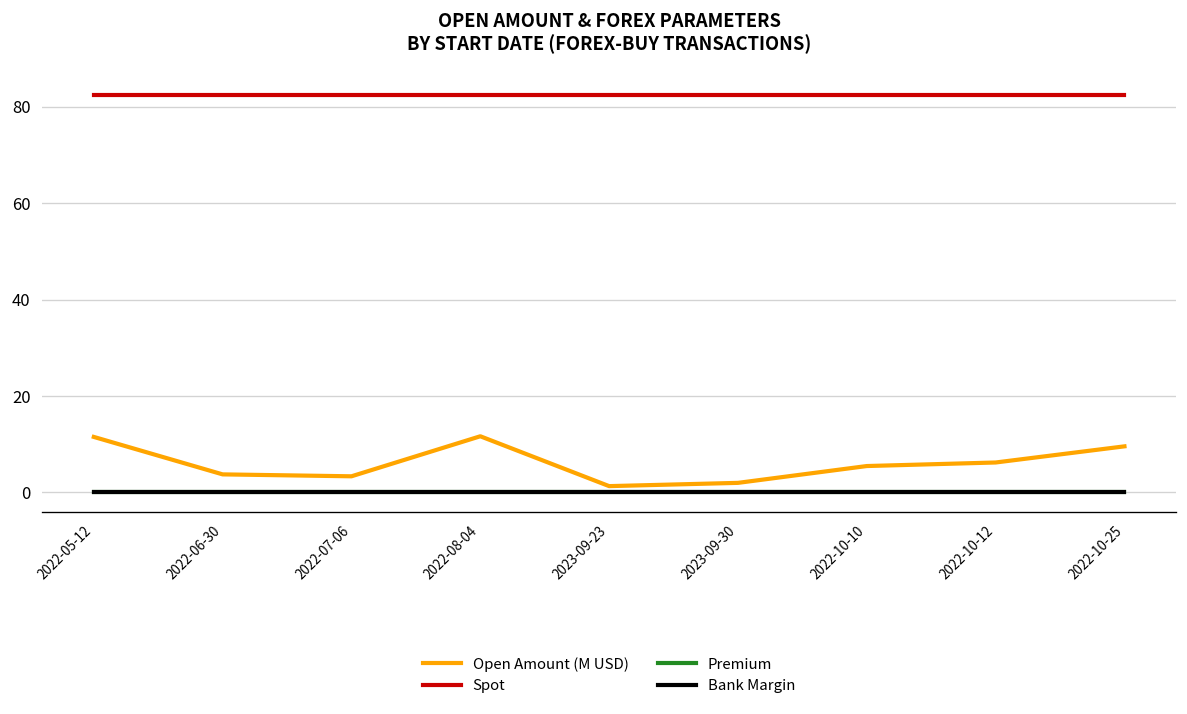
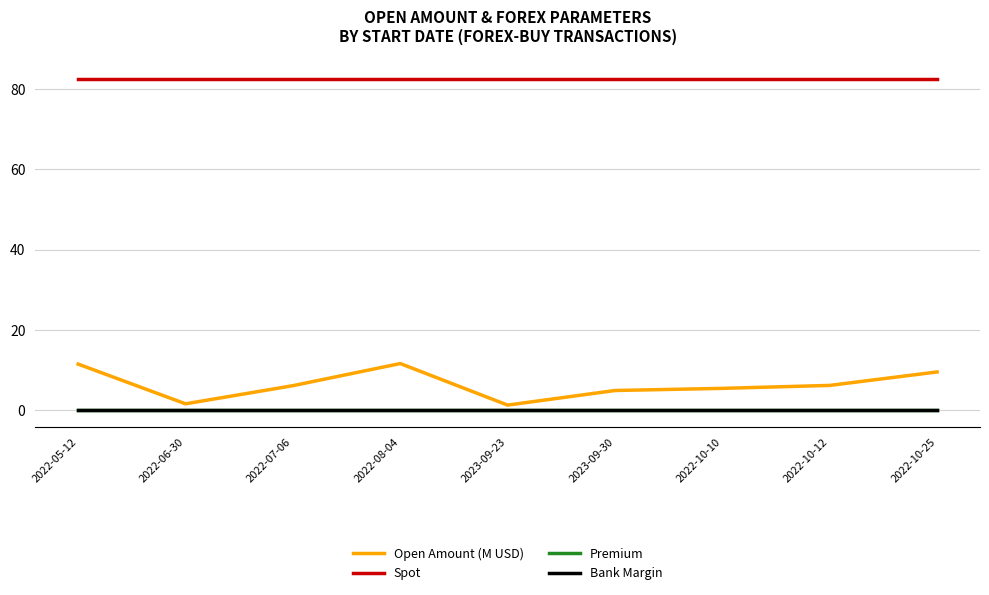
Open Amount (M USD), 2022-06-30: 4 -> 2
Open Amount (M USD), 2022-07-06: 3 -> 6
Open Amount (M USD), 2023-09-30: 2 -> 5
